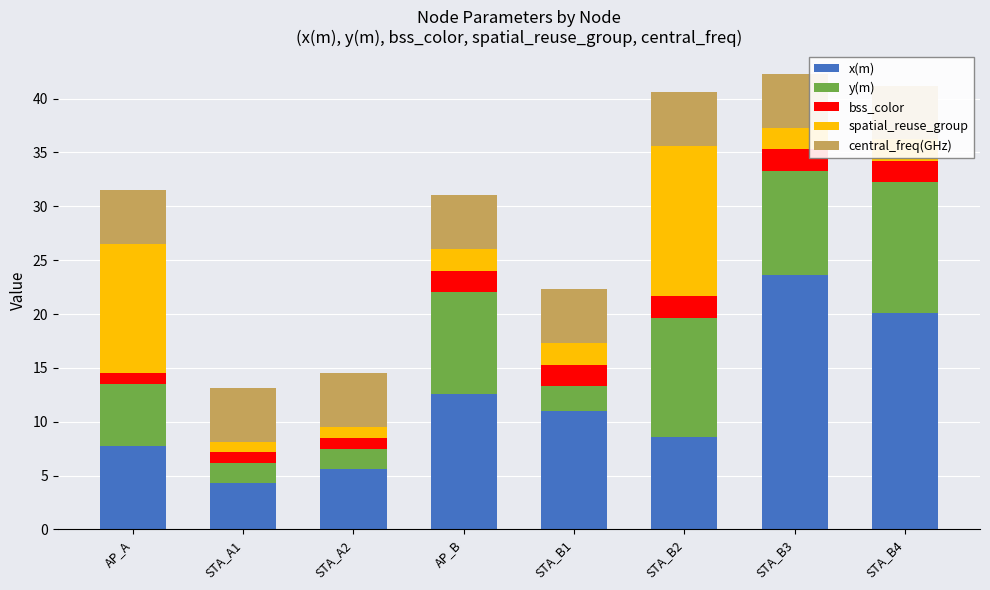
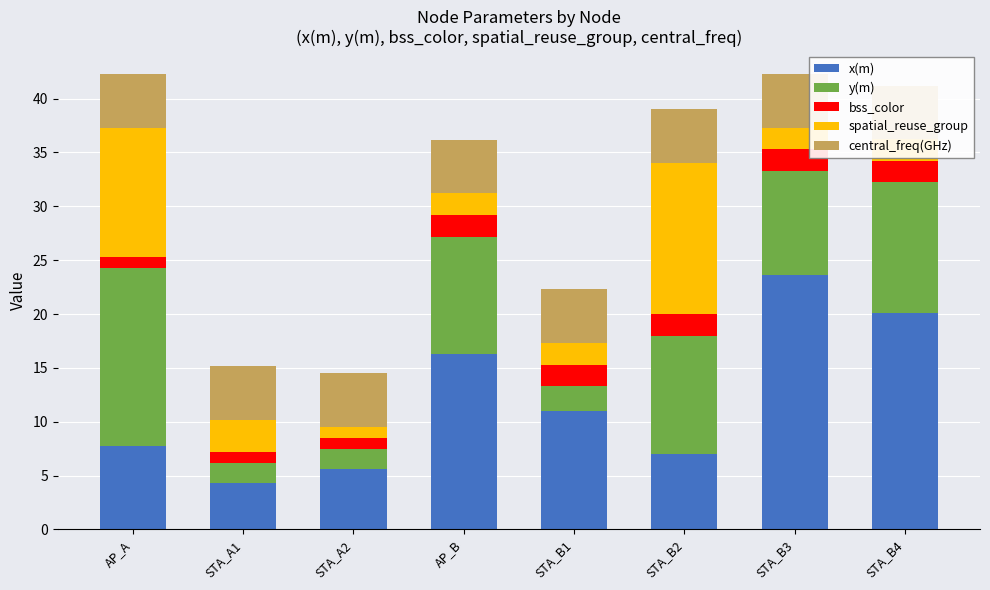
y(m), AP_A: 5.8 -> 16.5
spatial_reuse_group, STA_A1: 1 -> 3
x(m), AP_B: 12.6 -> 16.3
y(m), AP_B: 9.4 -> 10.9
x(m), STA_B2: 8.6 -> 7.0
